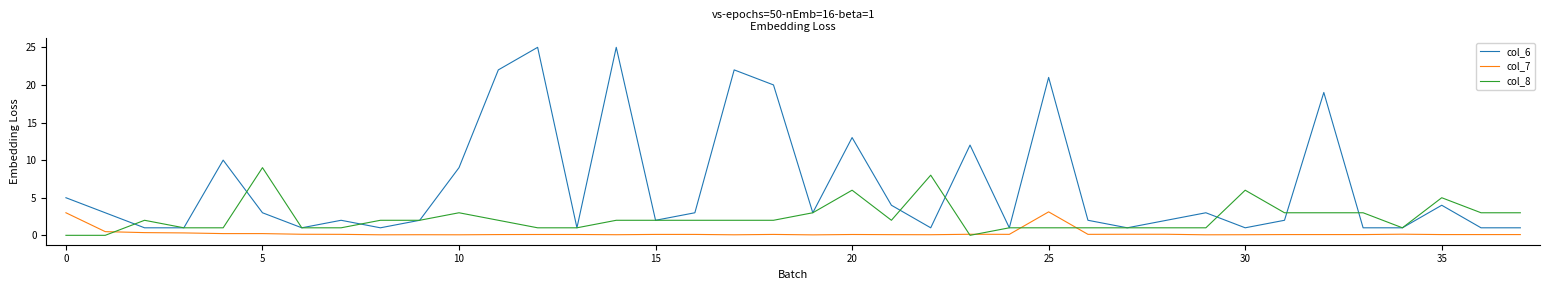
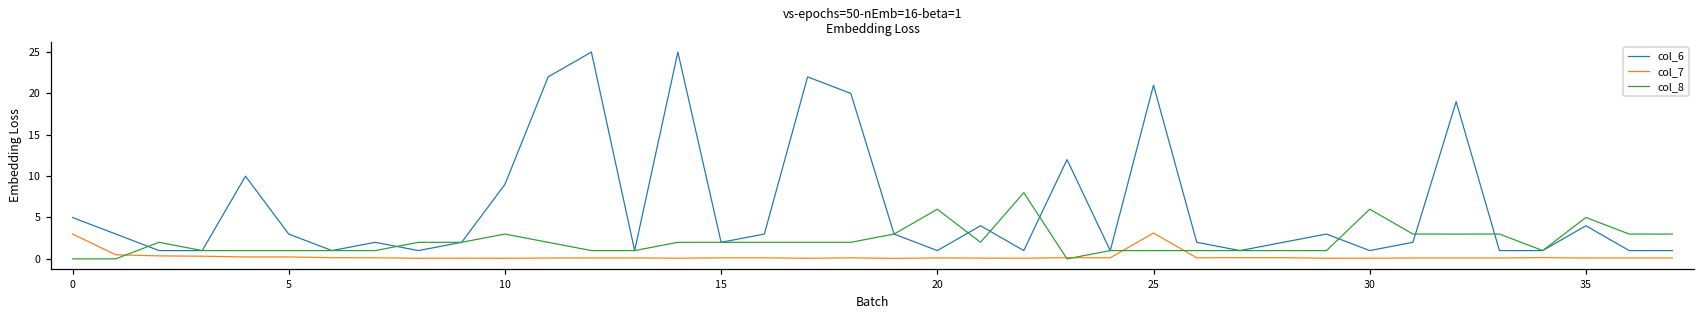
col_8, 5: 9 -> 1
col_6, 20: 13 -> 1
